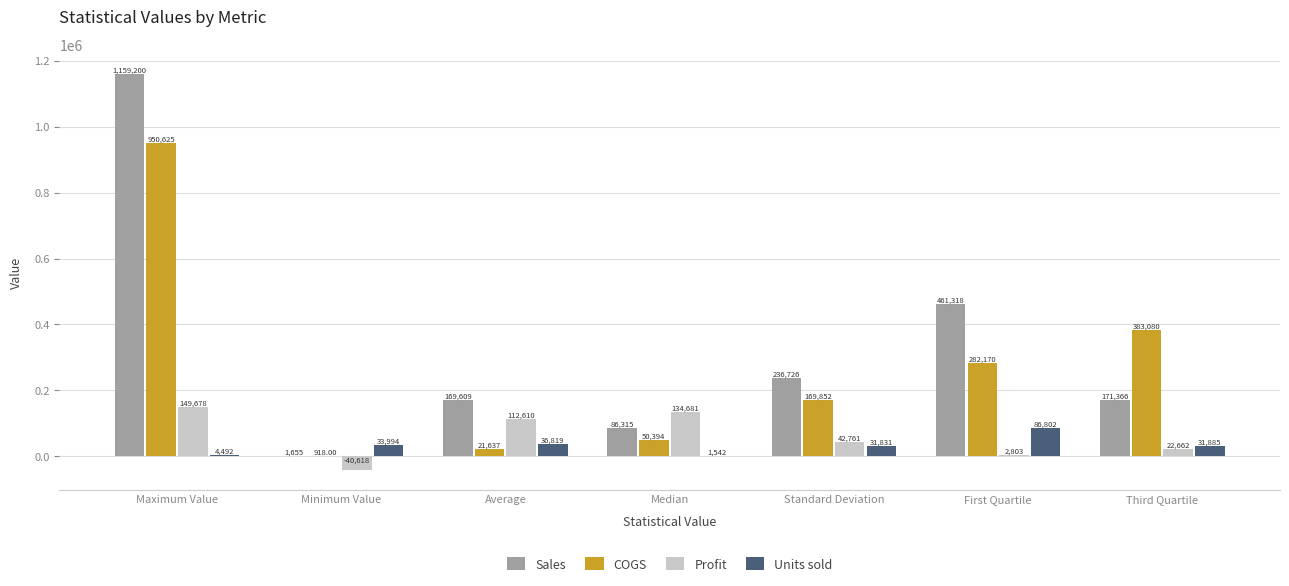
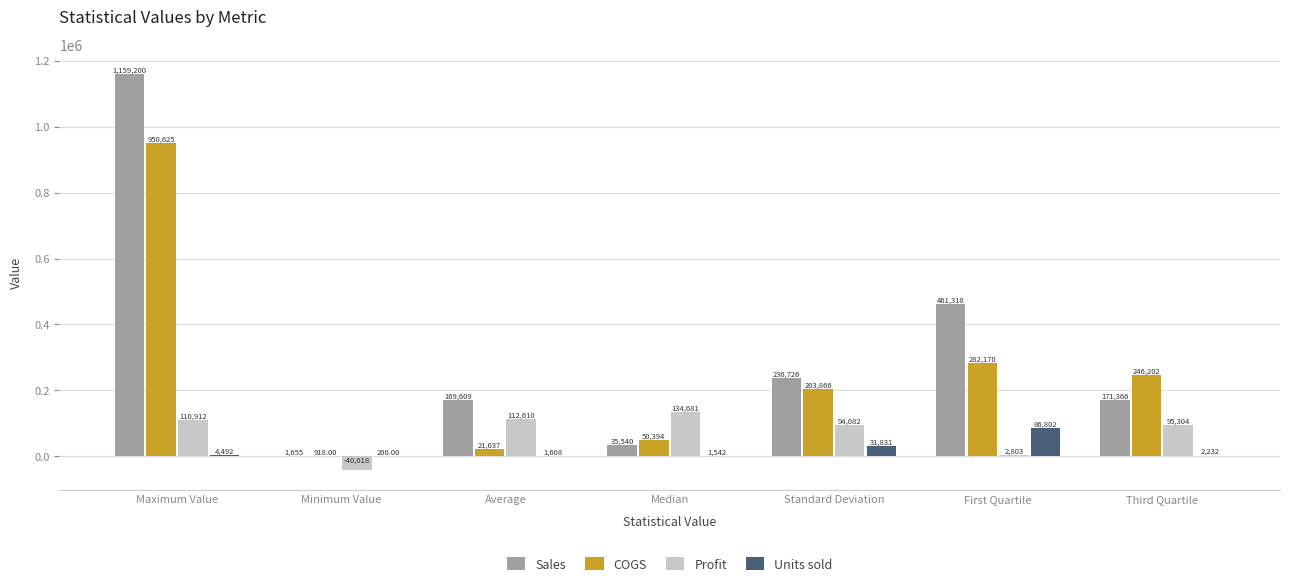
Profit, Maximum Value: 149,678 -> 110,912
Units sold, Minimum Value: 33,994 -> 200.00
Units sold, Average: 36,819 -> 1,608
Sales, Median: 86,315 -> 35,540
COGS, Standard Deviation: 169,852 -> 203,866
Profit, Standard Deviation: 42,761 -> 94,082
COGS, Third Quartile: 383,080 -> 246,202
Profit, Third Quartile: 22,662 -> 95,304
Units sold, Third Quartile: 31,885 -> 2,232
